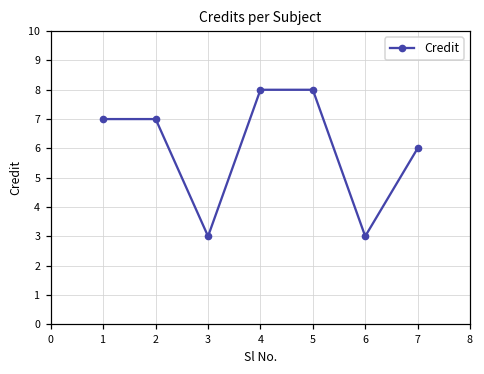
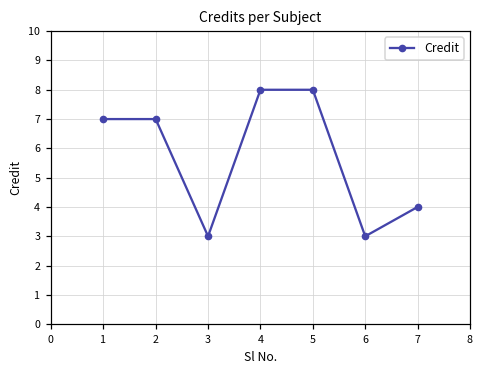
7: 6 -> 4
